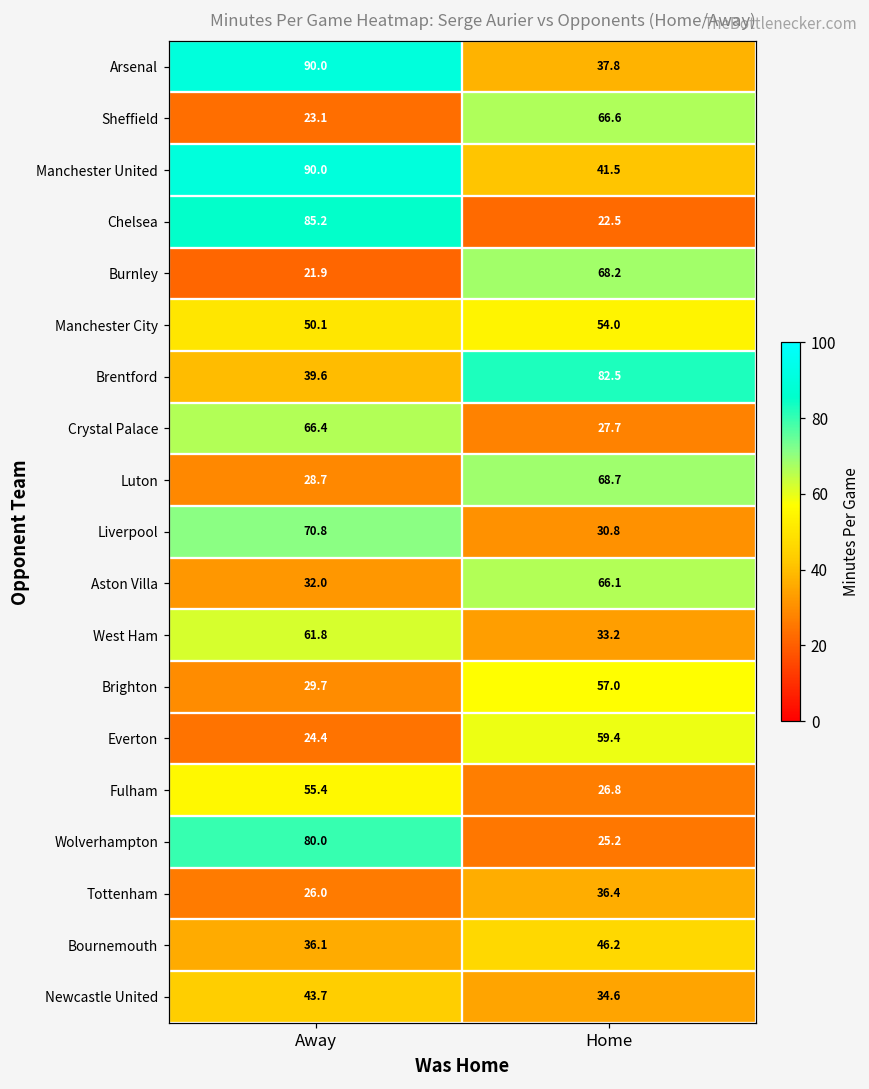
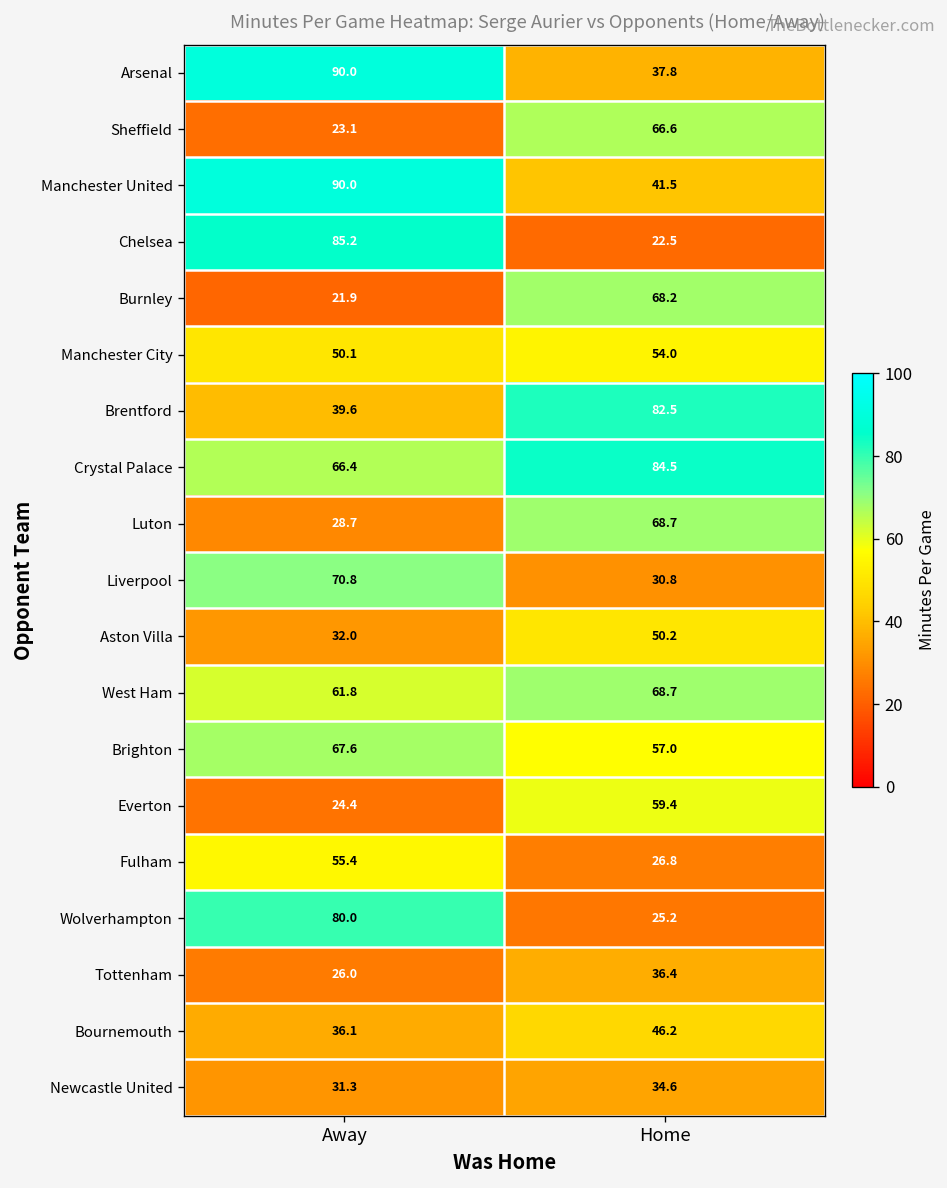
Crystal Palace, Home: 27.7 -> 84.5
Aston Villa, Home: 66.1 -> 50.2
West Ham, Home: 33.2 -> 68.7
Brighton, Away: 29.7 -> 67.6
Newcastle United, Away: 43.7 -> 31.3
